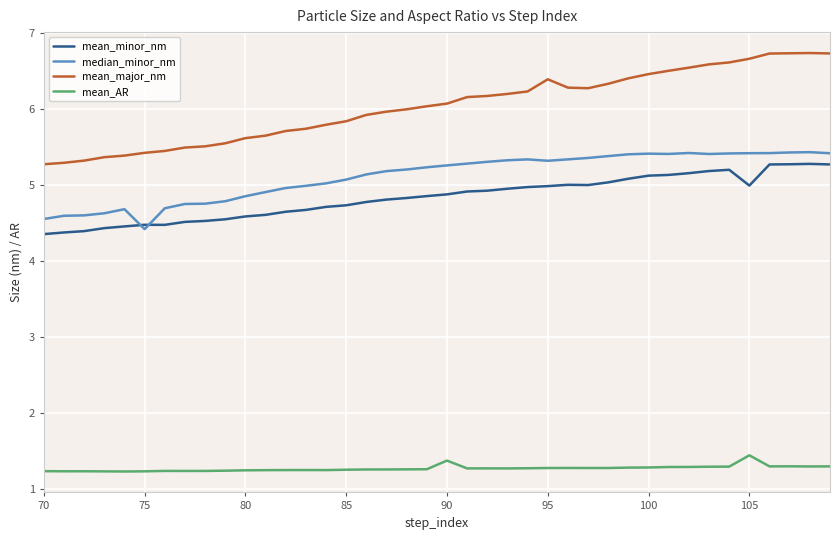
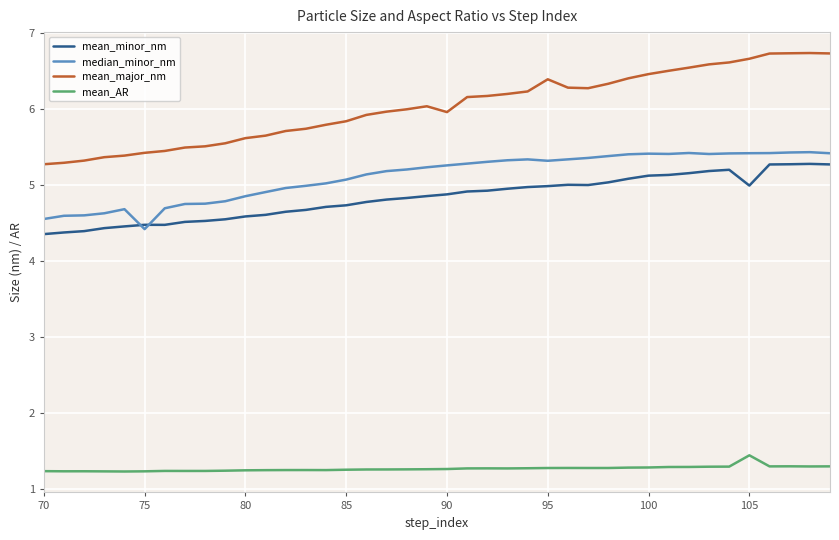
mean_major_nm, 90: 6.1 -> 6.0
mean_AR, 90: 1.4 -> 1.3
